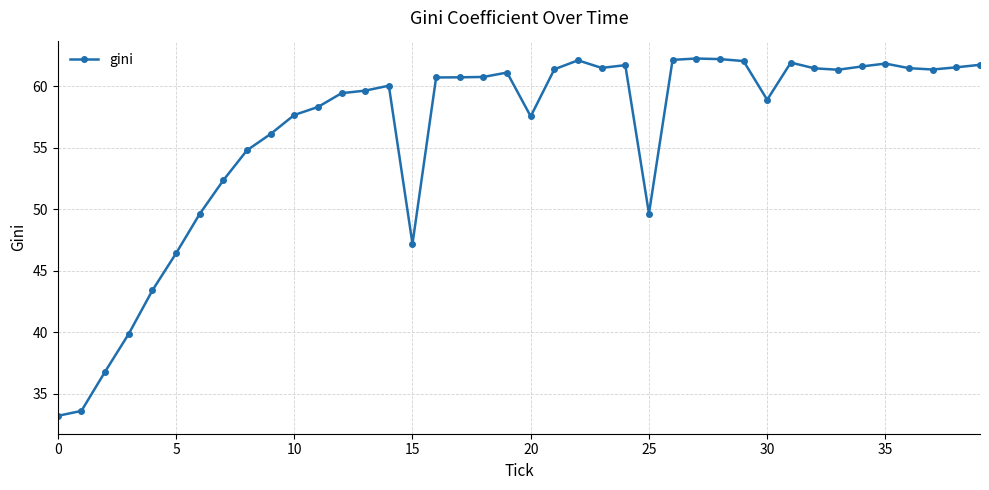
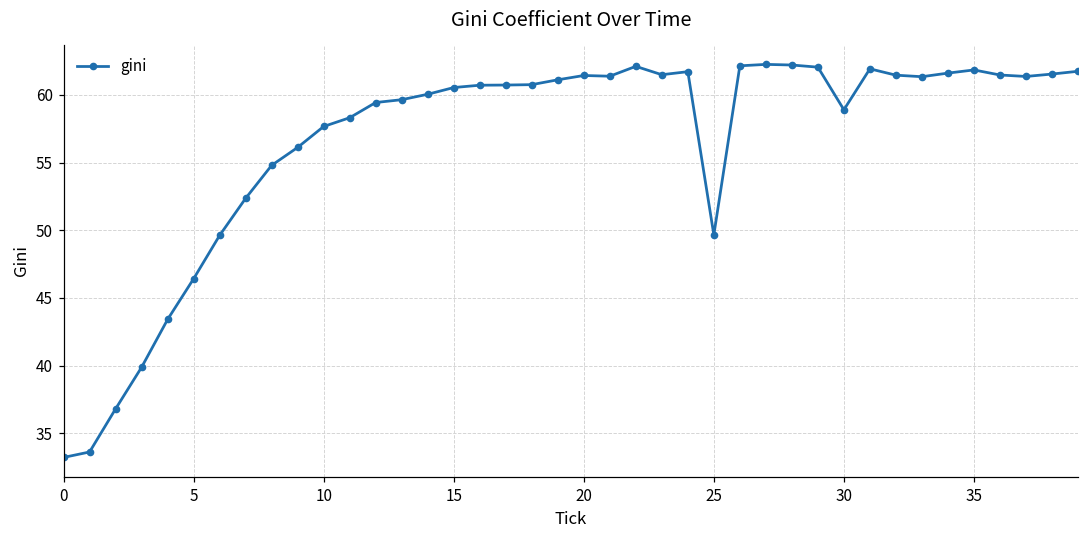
15: 47.2 -> 60.5
20: 57.6 -> 61.4
